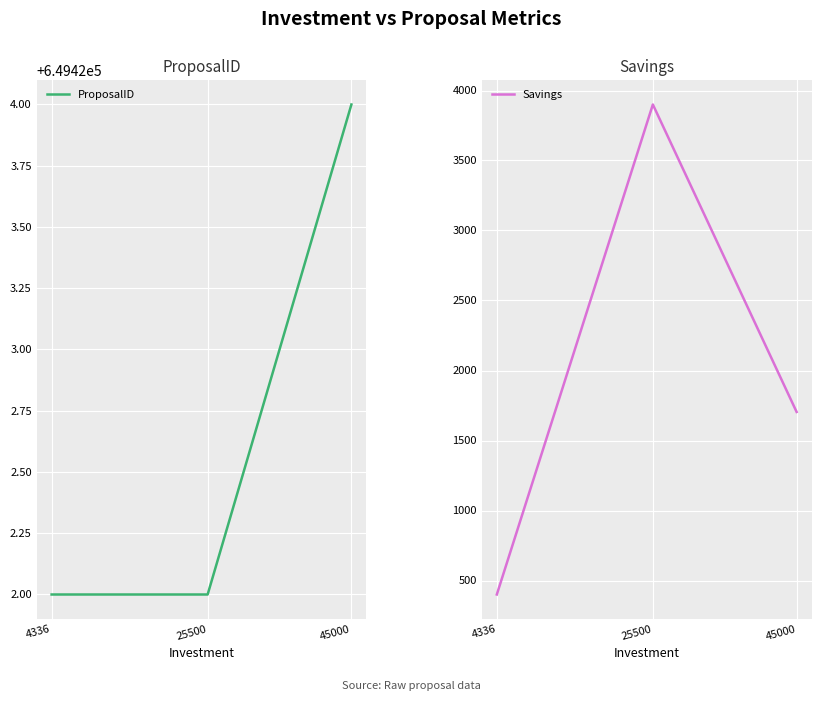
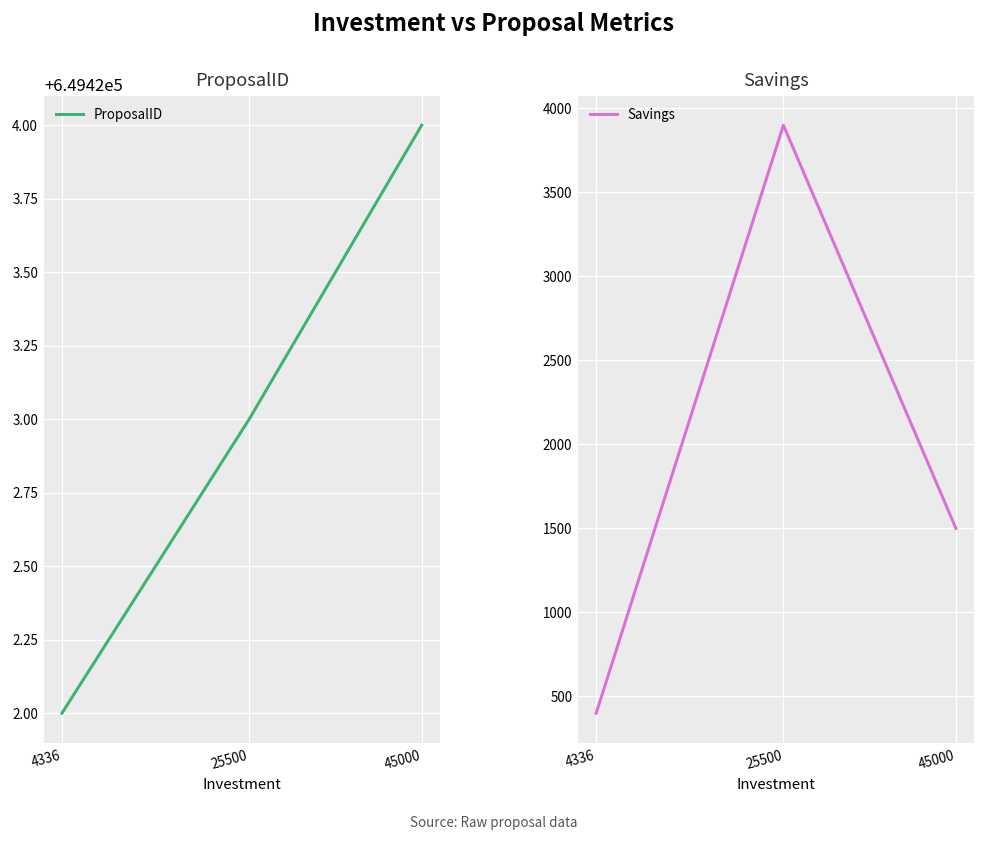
ProposalID, 25500: 649422 -> 649423
Savings, 45000: 1700 -> 1500
